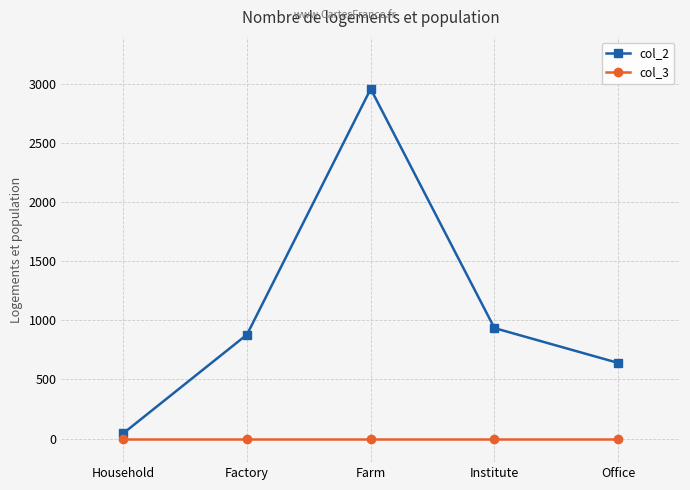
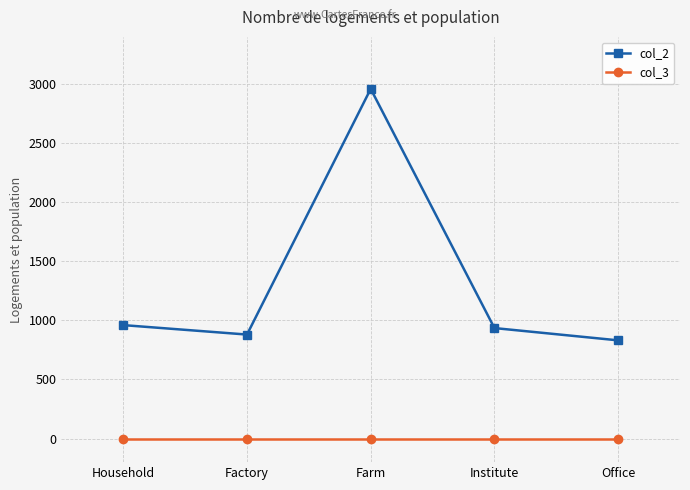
col_2, Household: 40 -> 960
col_2, Office: 640 -> 830
